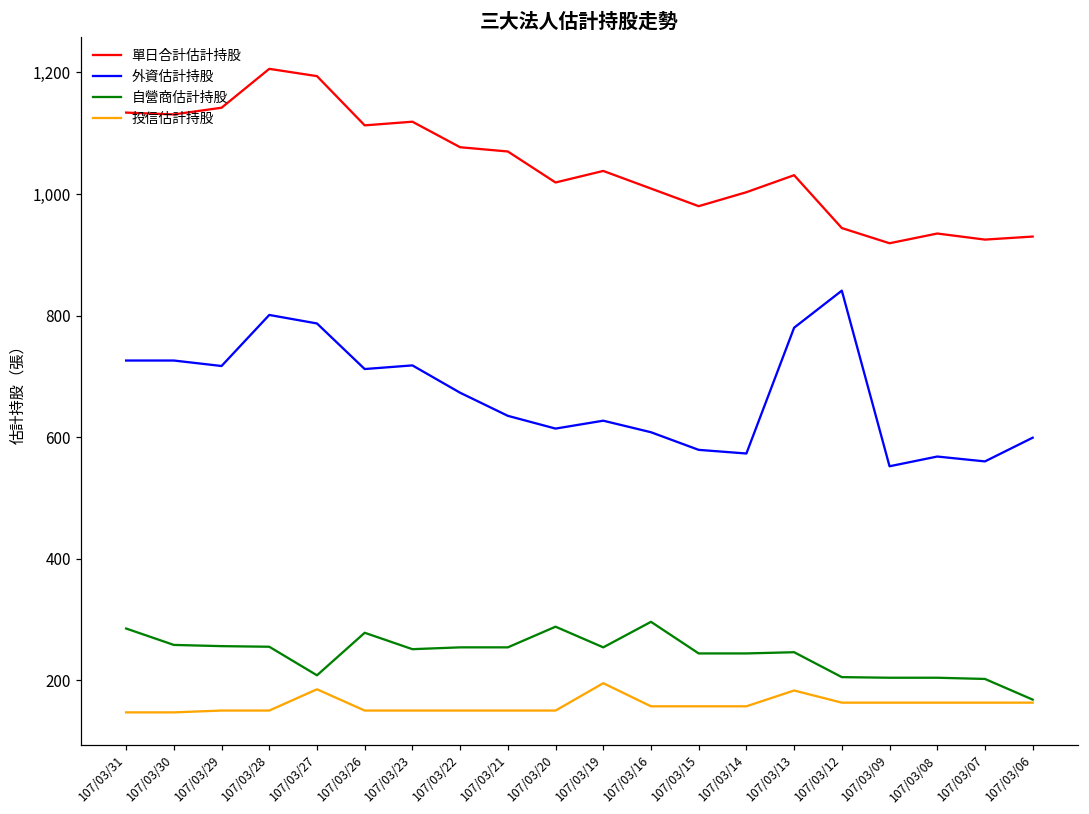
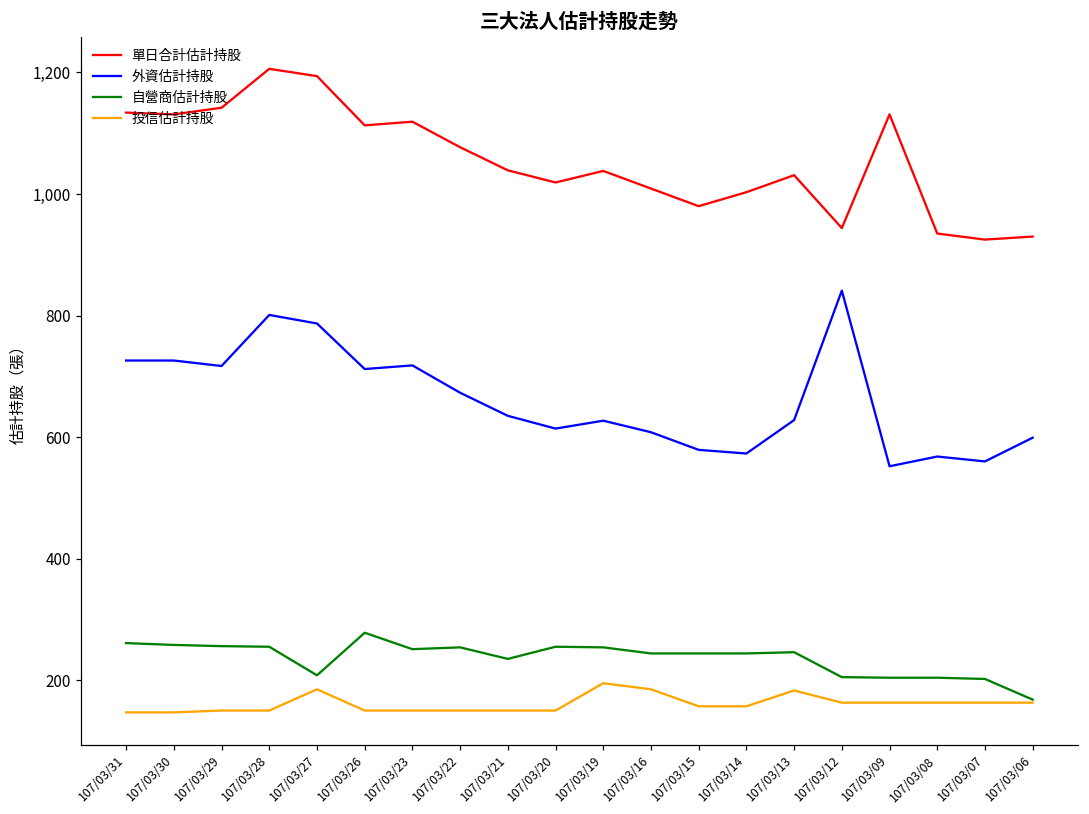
自營商估計持股, 107/03/31: 290 -> 260
單日合計估計持股, 107/03/21: 1,070 -> 1,040
自營商估計持股, 107/03/21: 250 -> 240
自營商估計持股, 107/03/20: 290 -> 260
自營商估計持股, 107/03/16: 300 -> 240
投信估計持股, 107/03/16: 160 -> 190
外資估計持股, 107/03/13: 780 -> 630
單日合計估計持股, 107/03/09: 920 -> 1,130
